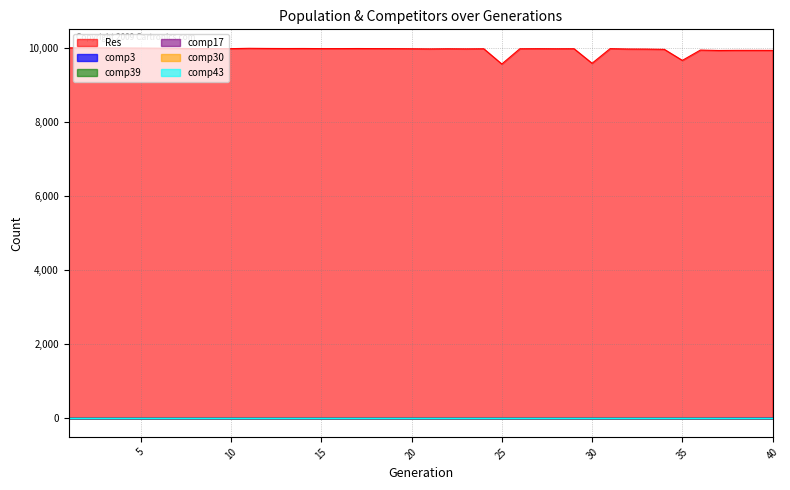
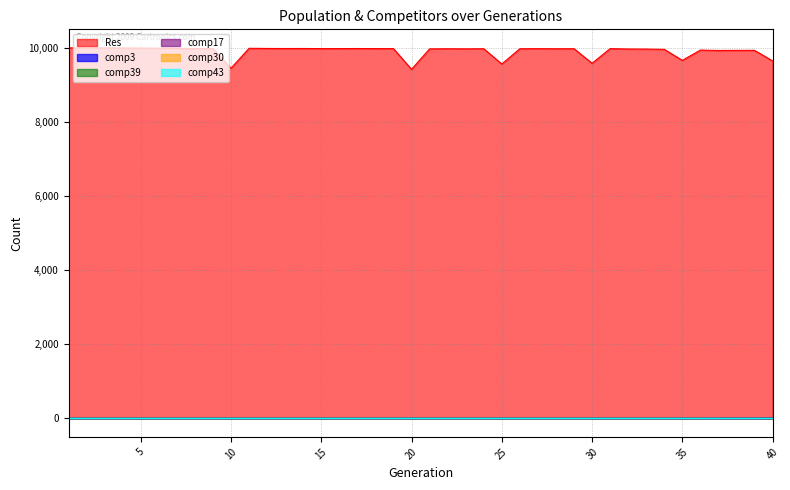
Res, 10: 10,000 -> 9,500
Res, 20: 10,000 -> 9,400
Res, 40: 9,900 -> 9,600
